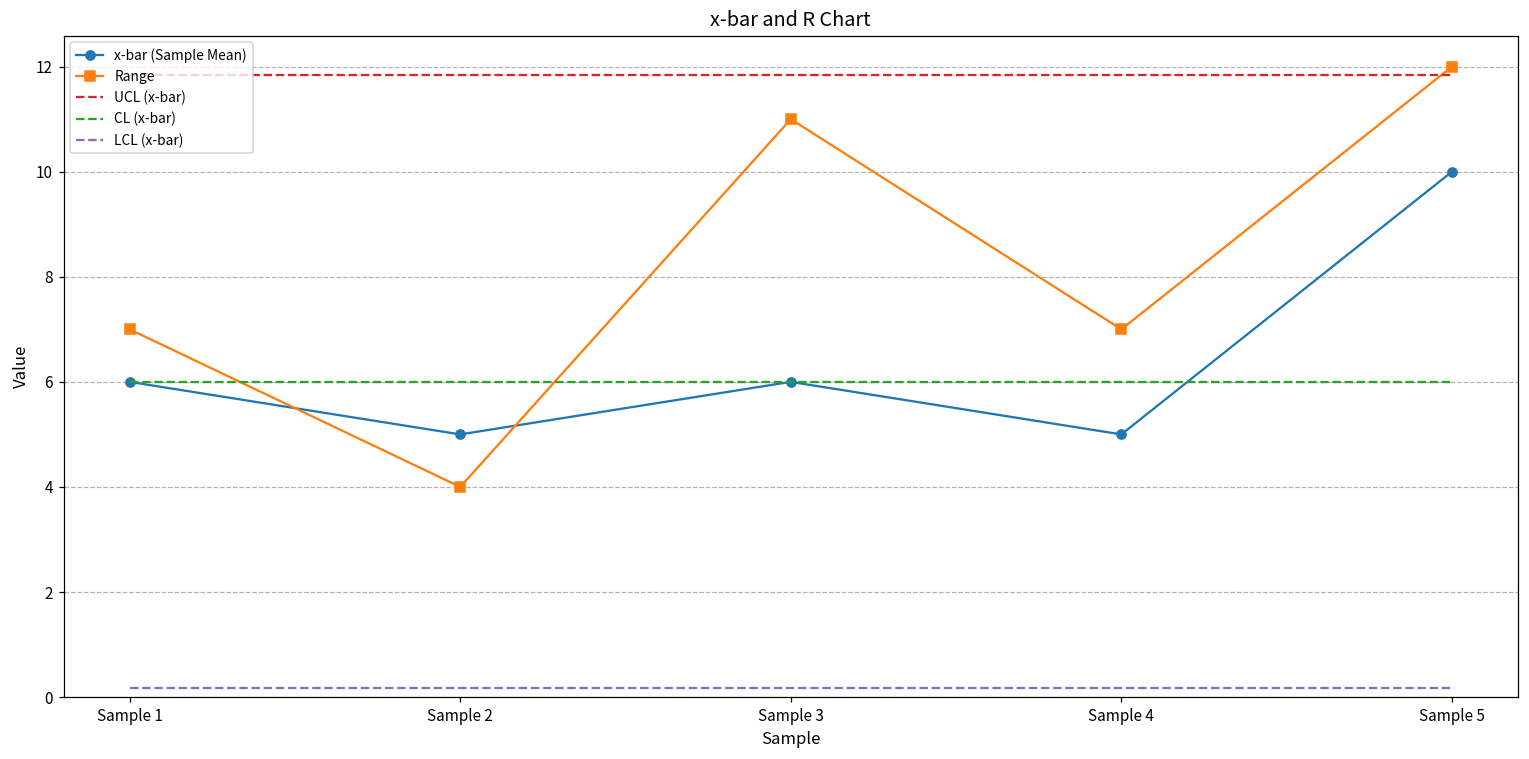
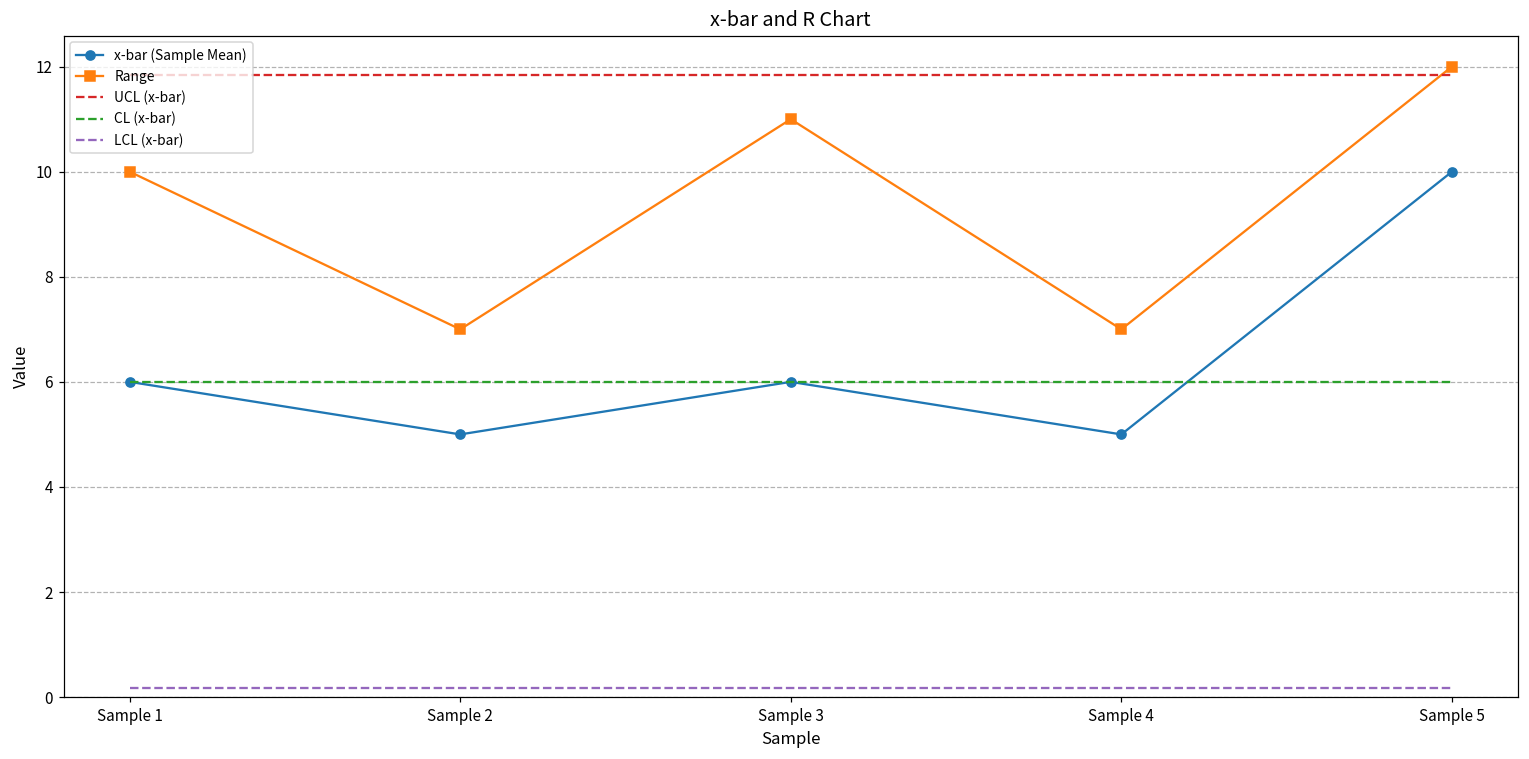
Range, Sample 1: 7 -> 10
Range, Sample 2: 4 -> 7
